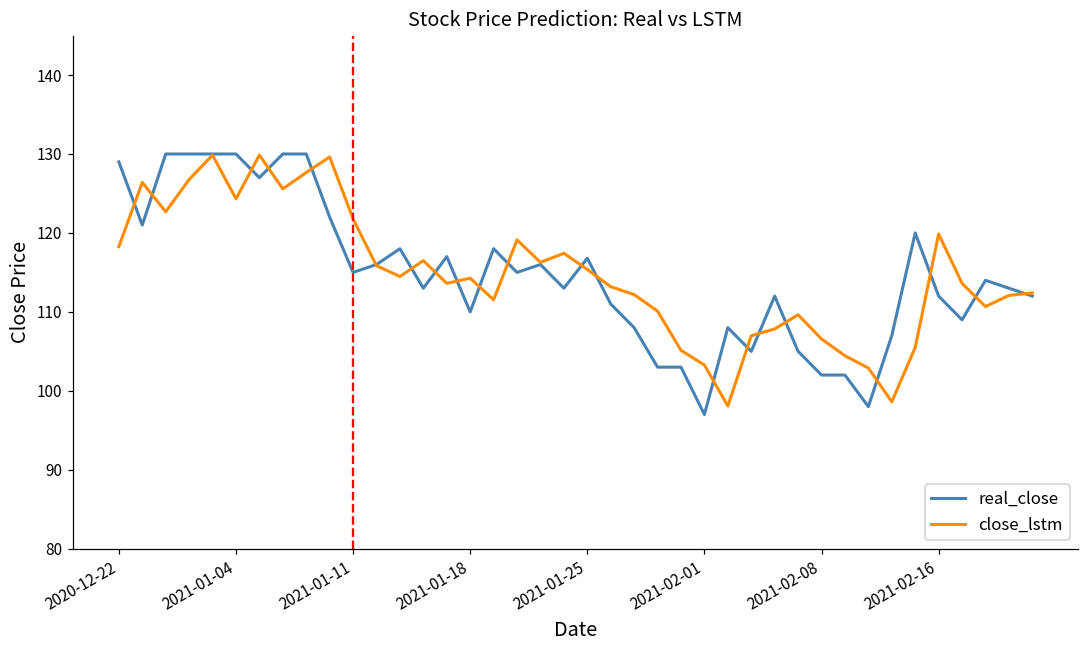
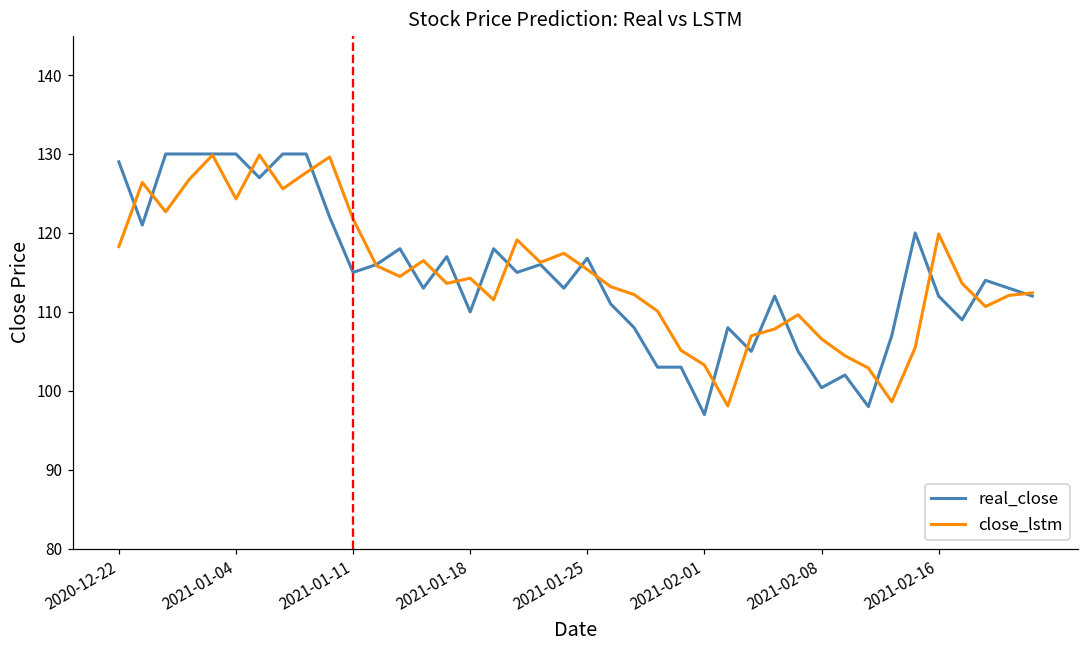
real_close, 2021-02-08: 102 -> 100
